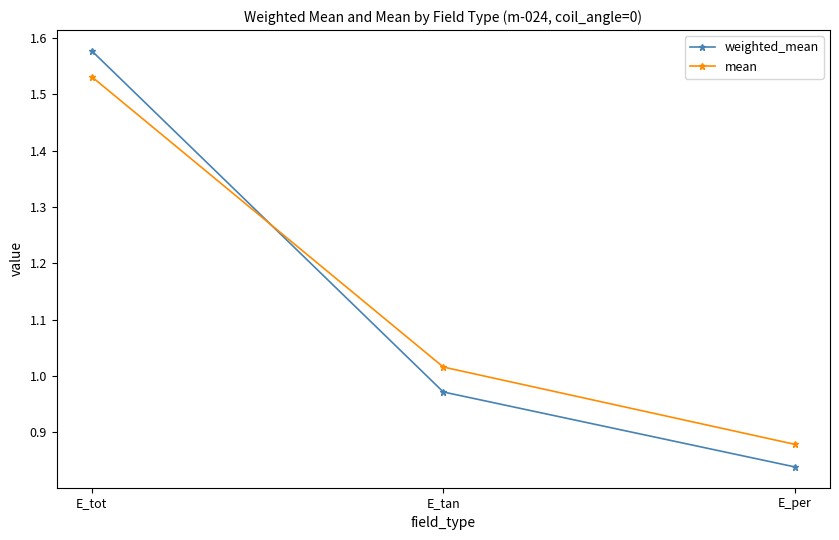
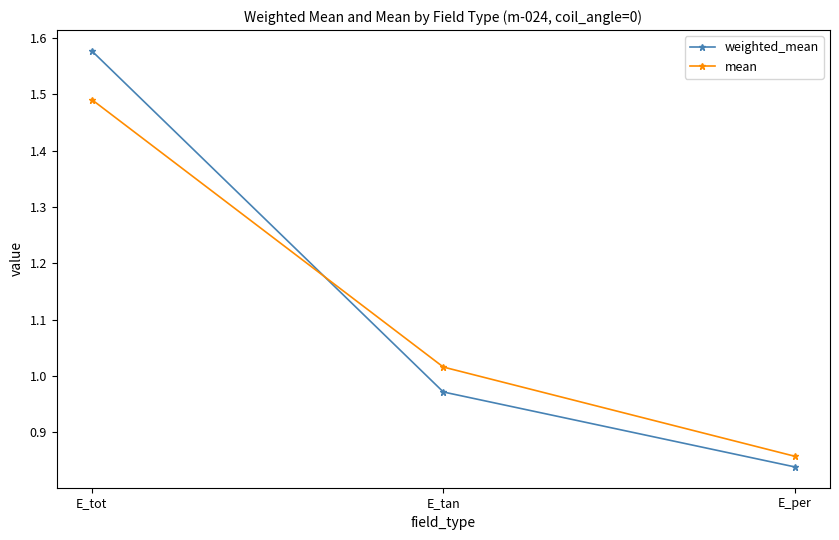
mean, E_tot: 1.53 -> 1.49
mean, E_per: 0.88 -> 0.86
